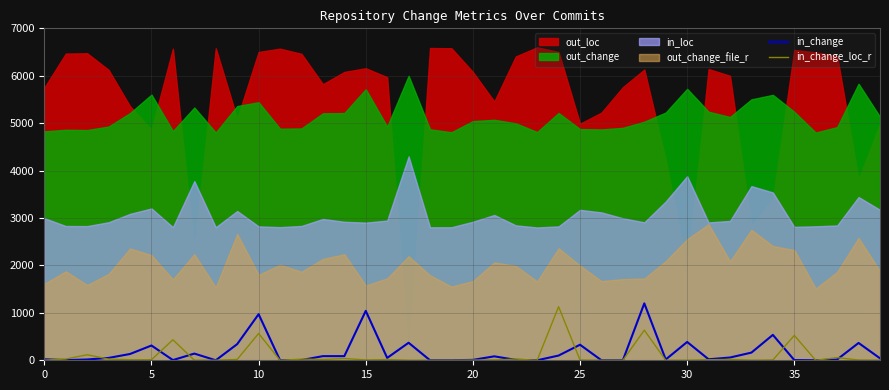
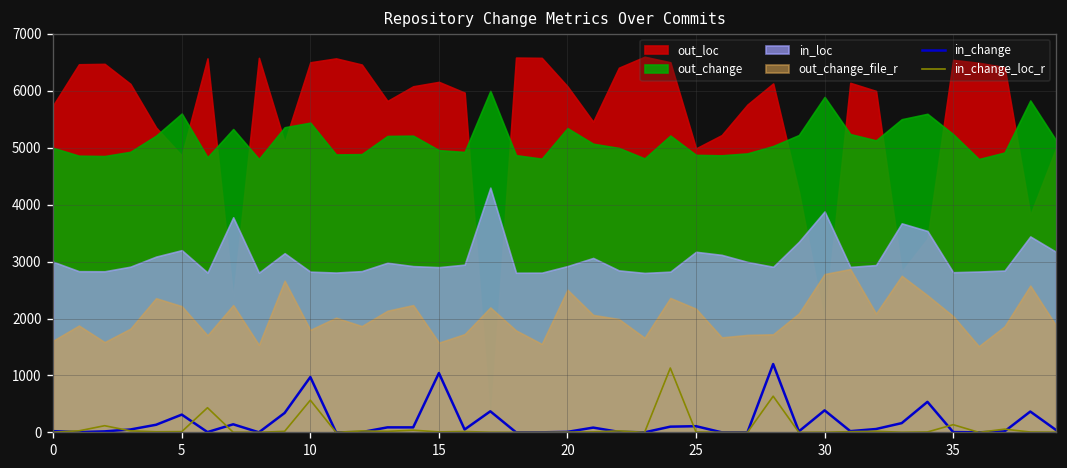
out_change, 0: 4800 -> 5000
out_change, 15: 5700 -> 5000
out_change, 20: 5000 -> 5300
out_change_file_r, 20: 1700 -> 2500
in_change, 25: 300 -> 100
out_change_file_r, 25: 2000 -> 2200
out_change, 30: 5700 -> 5900
out_change_file_r, 30: 2600 -> 2800
in_change_loc_r, 35: 500 -> 100
out_change_file_r, 35: 2300 -> 2000
